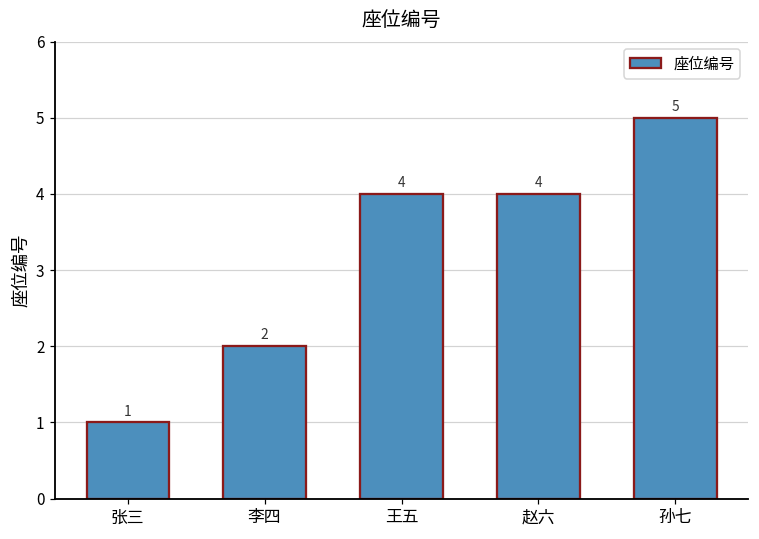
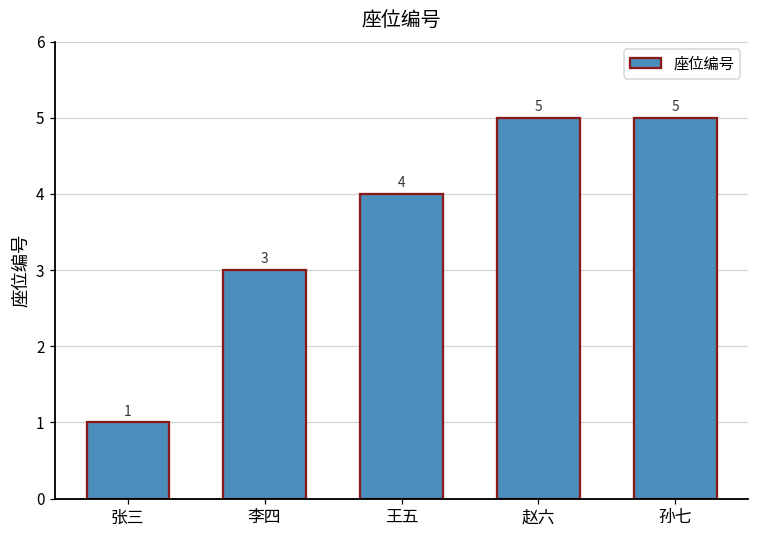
李四: 2 -> 3
赵六: 4 -> 5
